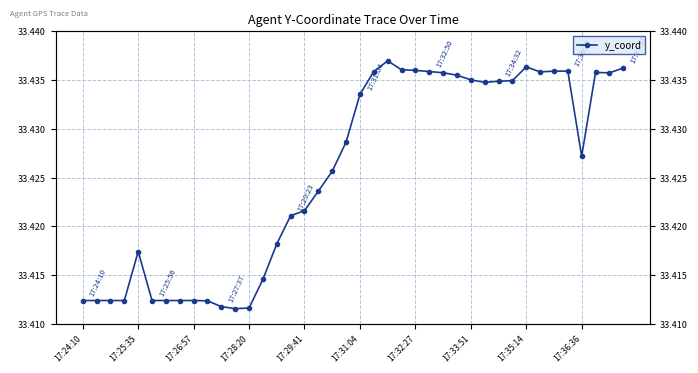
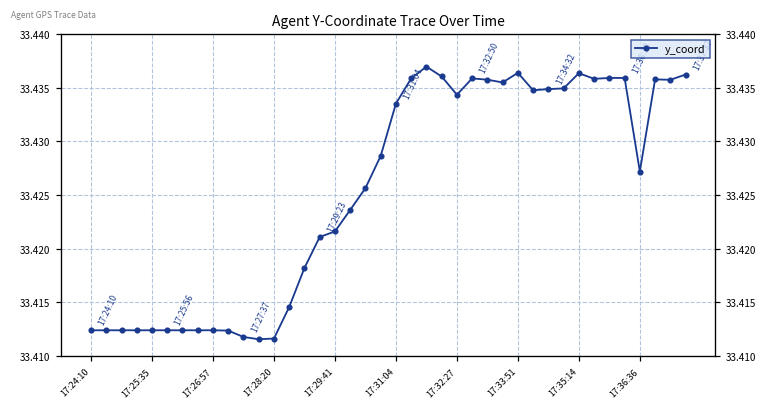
17:25:35: 33.417 -> 33.412
17:32:27: 33.436 -> 33.434
17:33:51: 33.435 -> 33.436
